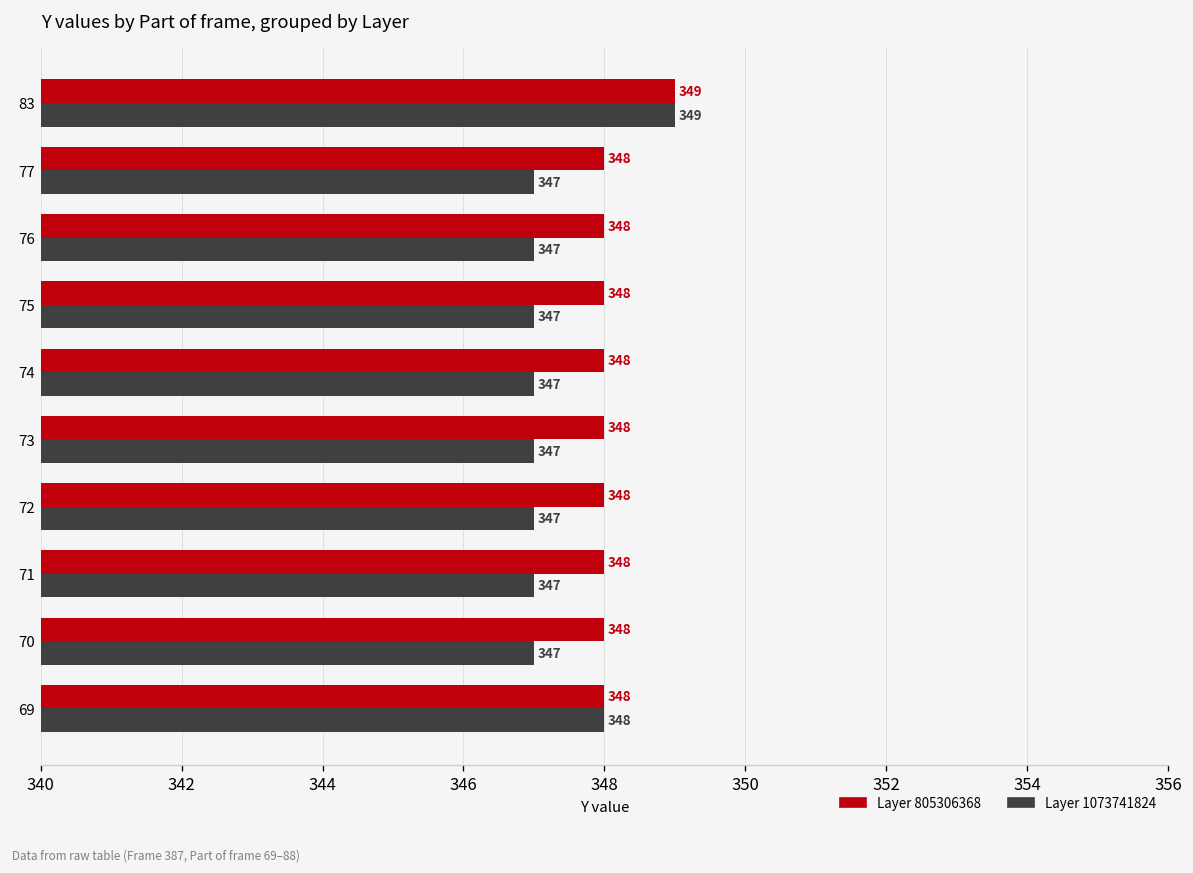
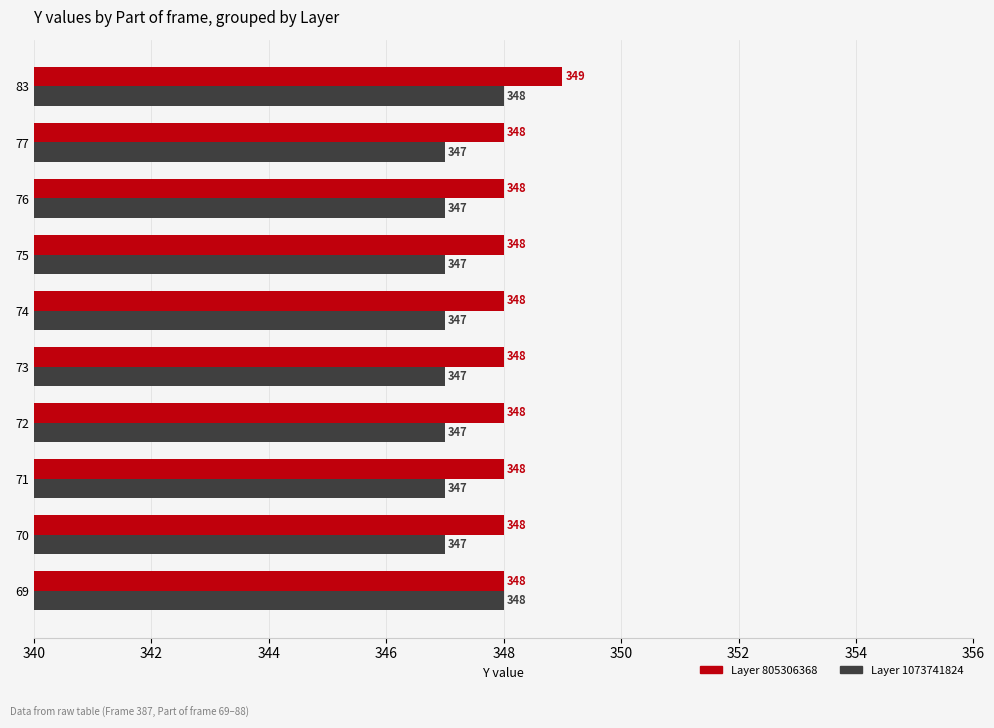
Layer 1073741824, 83: 349 -> 348
